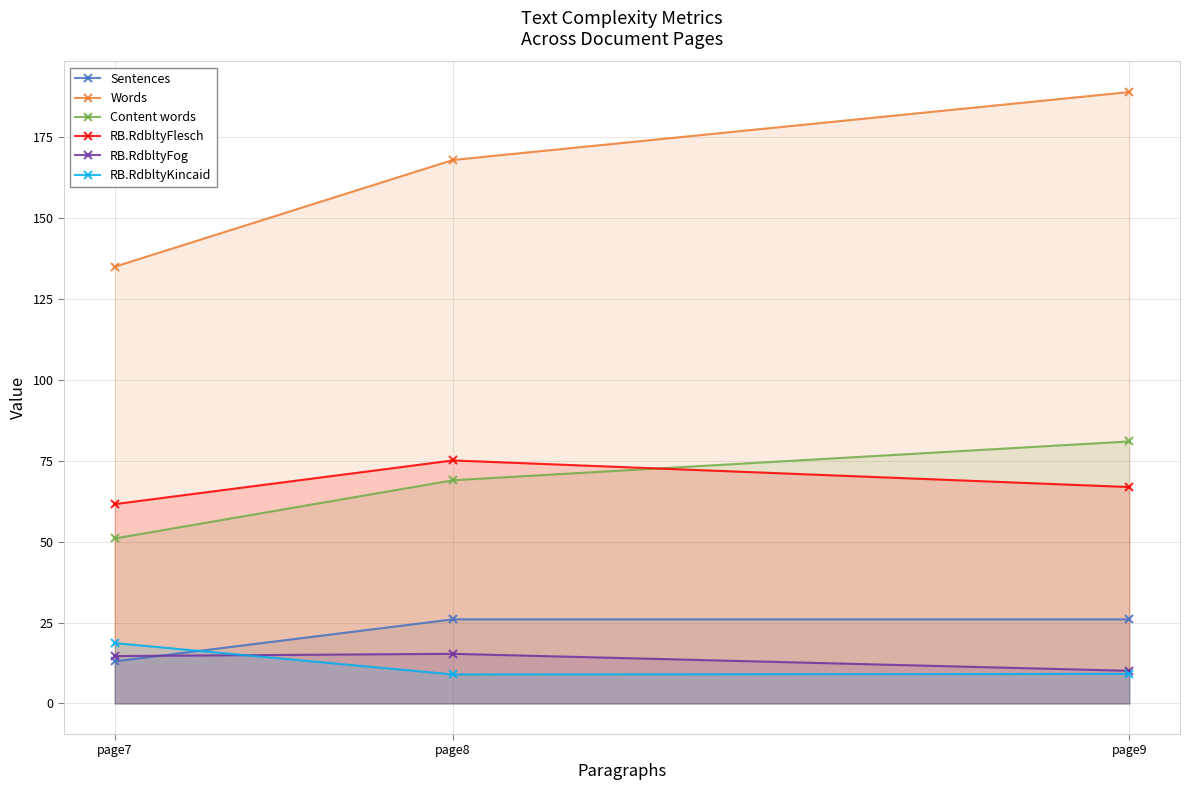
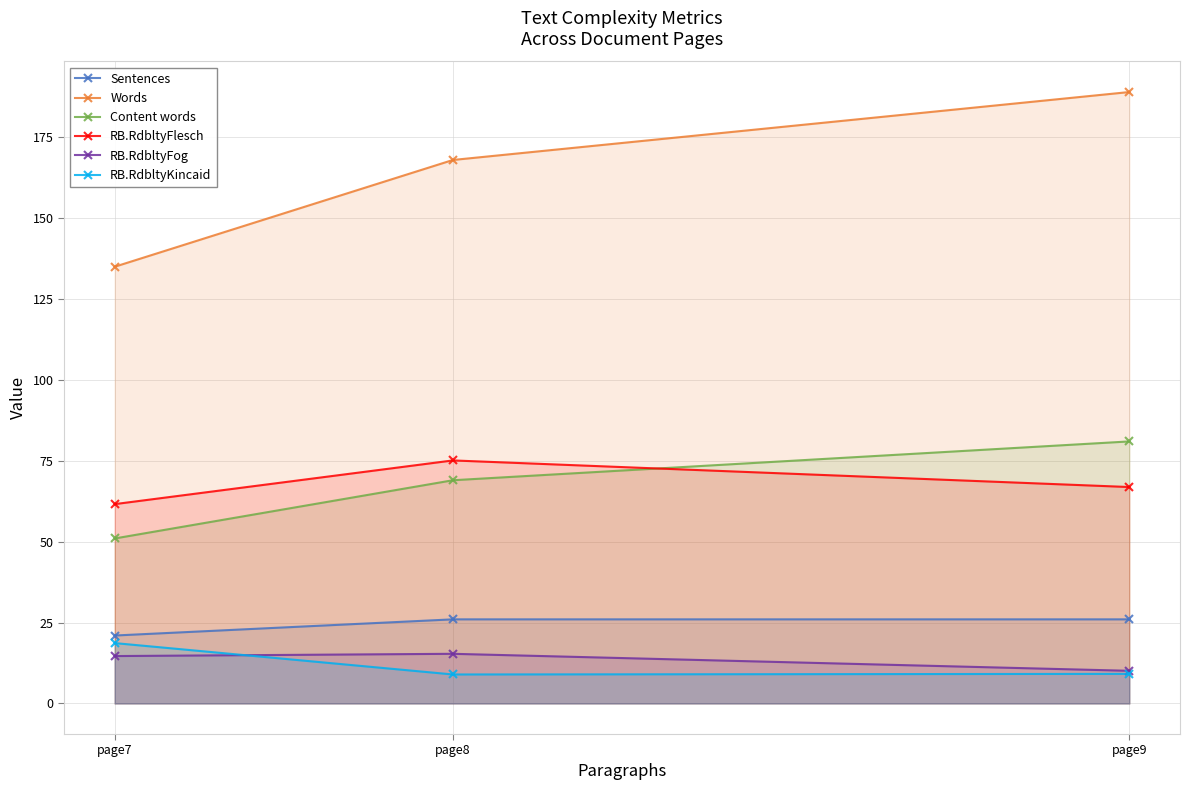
Sentences, page7: 13 -> 21
